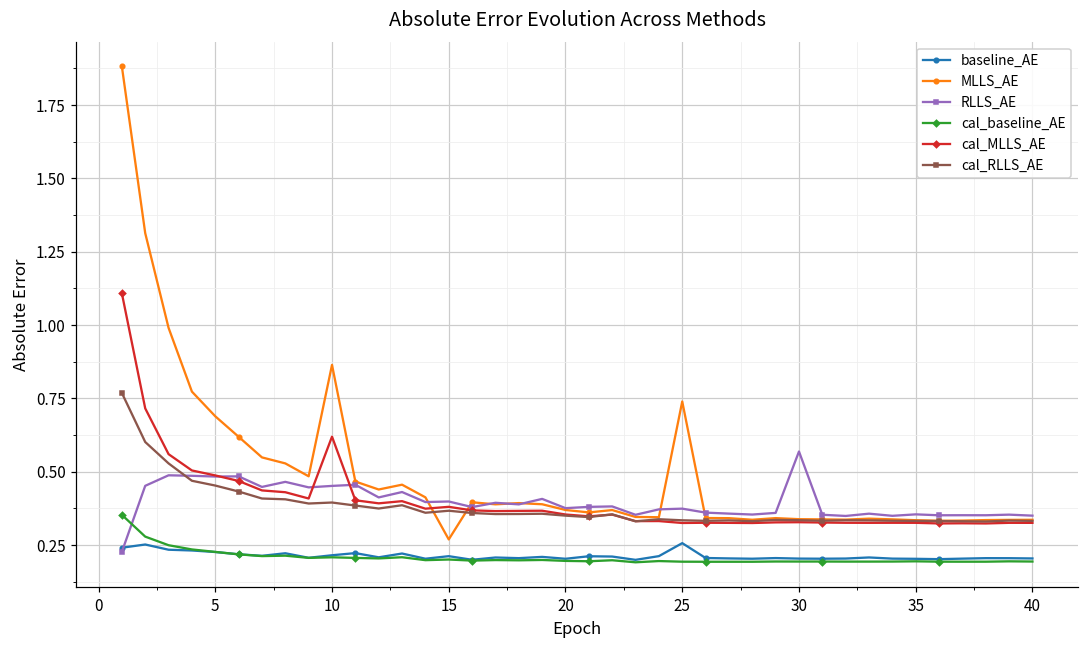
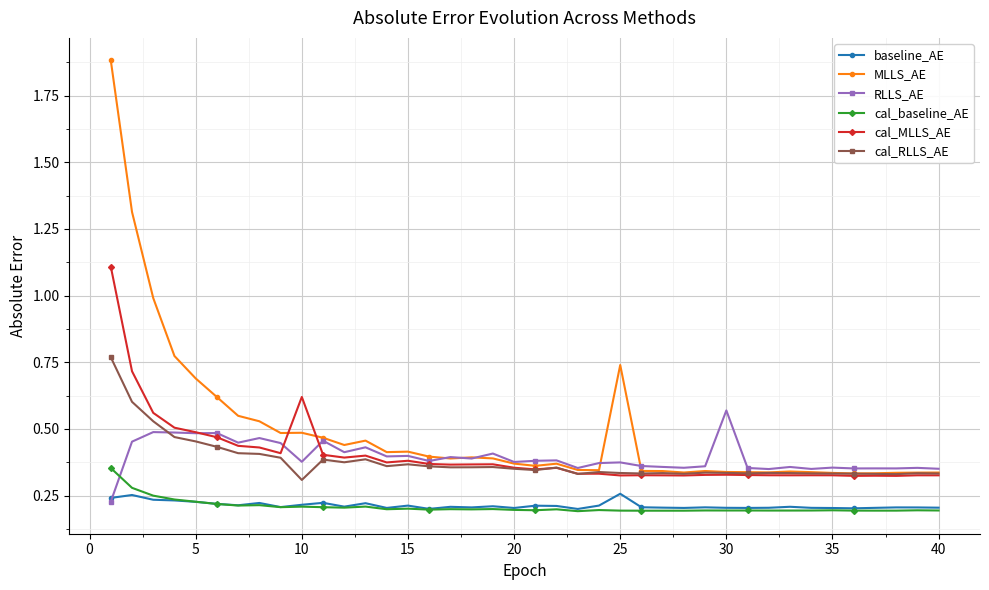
MLLS_AE, 10: 0.86 -> 0.49
RLLS_AE, 10: 0.45 -> 0.38
cal_RLLS_AE, 10: 0.40 -> 0.31
MLLS_AE, 15: 0.27 -> 0.41
